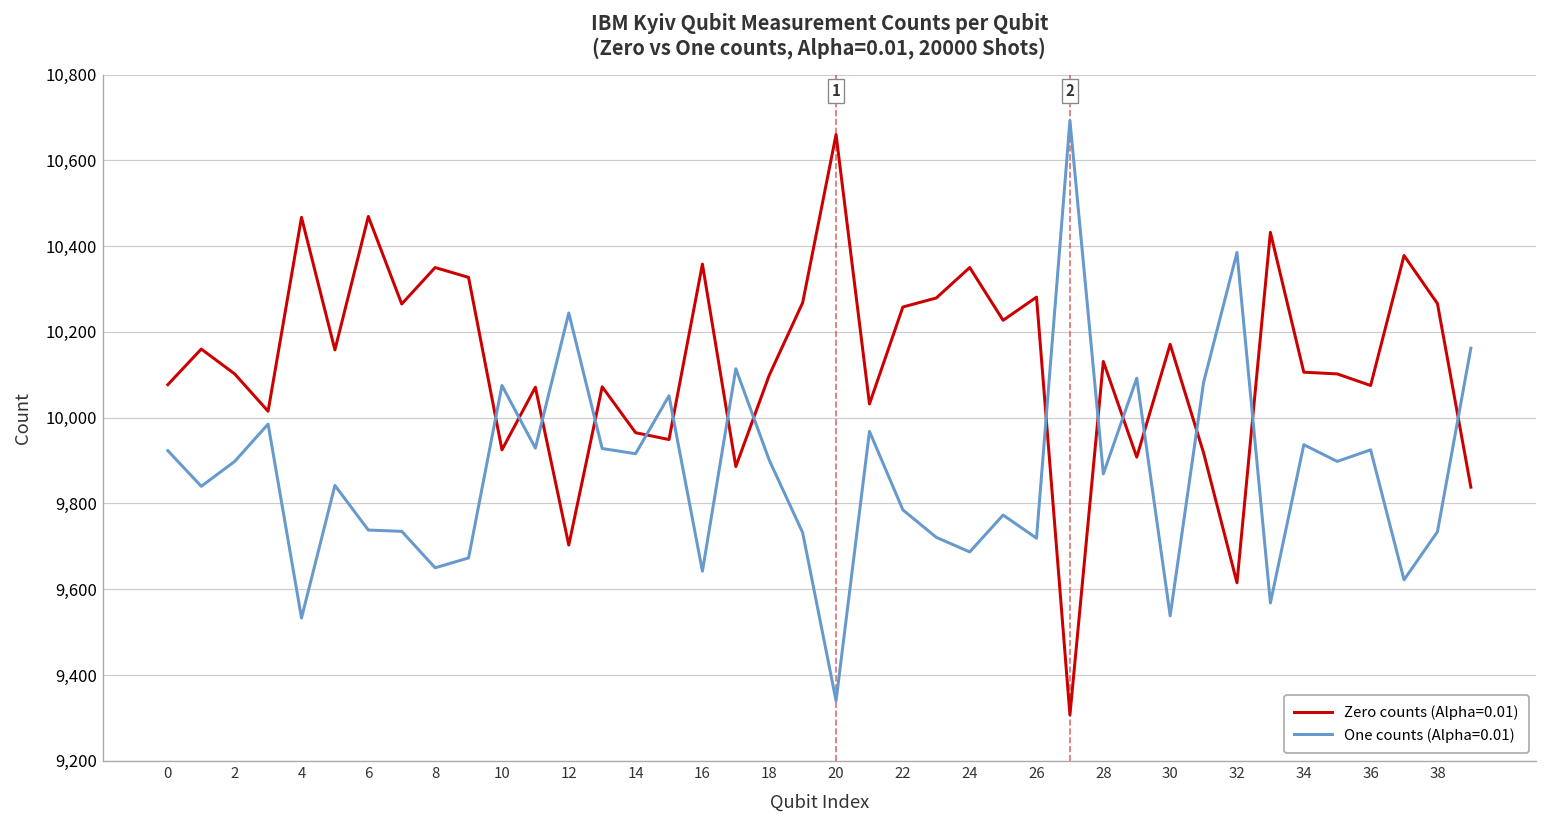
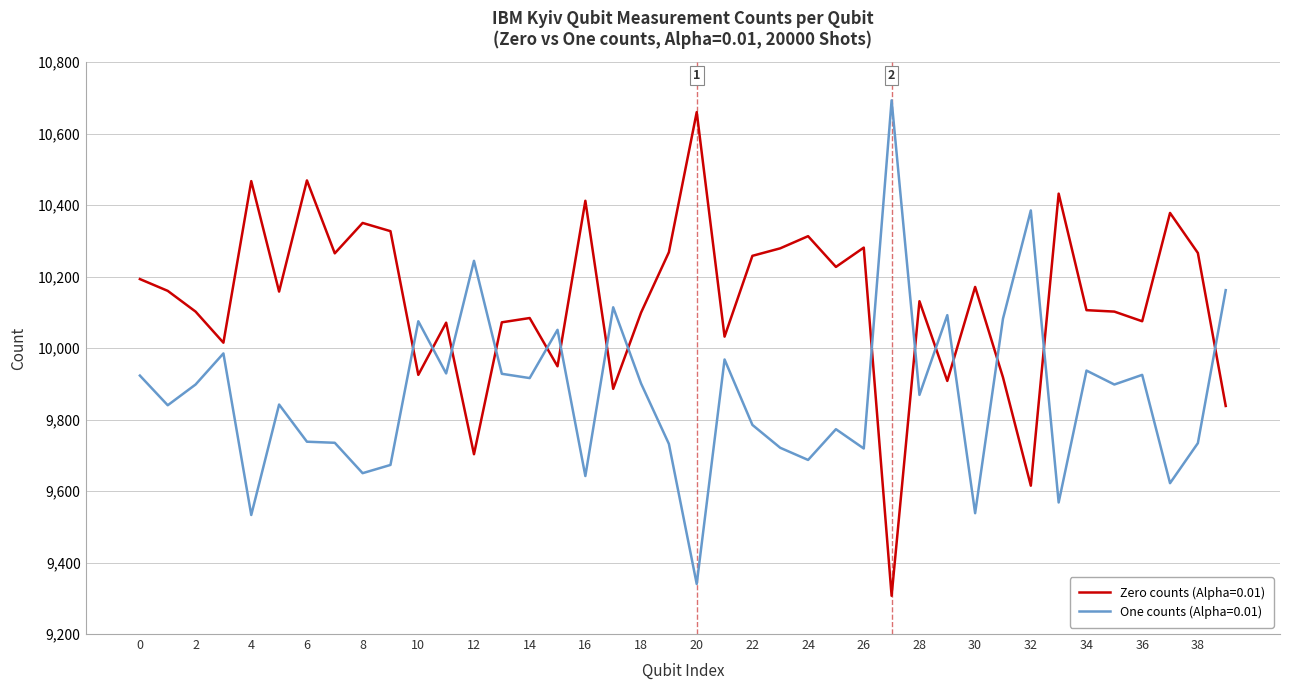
Zero counts (Alpha=0.01), 0: 10,080 -> 10,190
Zero counts (Alpha=0.01), 14: 9,970 -> 10,080
Zero counts (Alpha=0.01), 16: 10,360 -> 10,410
Zero counts (Alpha=0.01), 24: 10,350 -> 10,310
